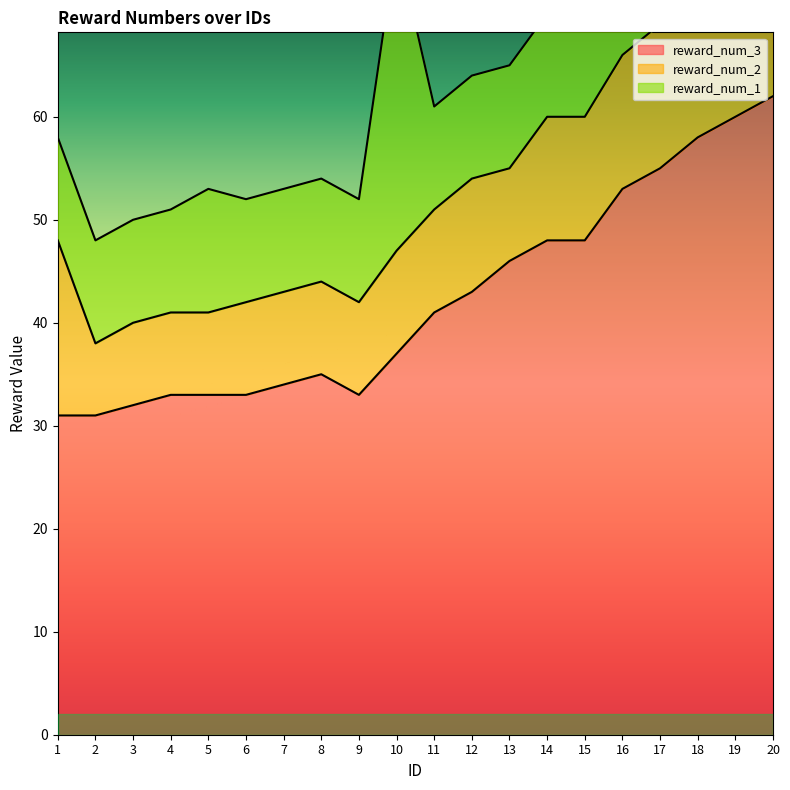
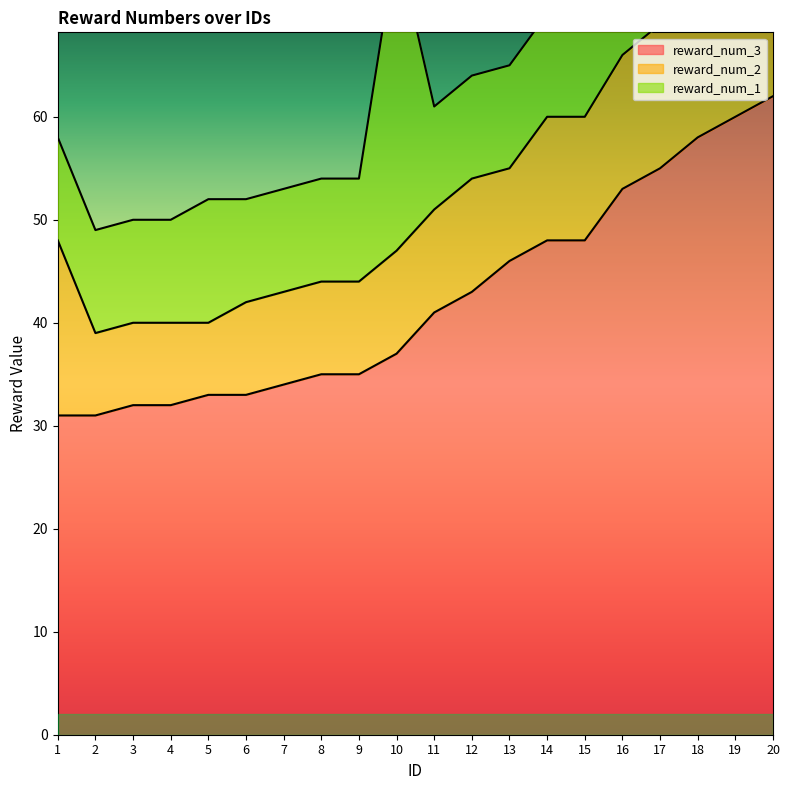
reward_num_2, 2: 7 -> 8
reward_num_3, 4: 33 -> 32
reward_num_2, 5: 8 -> 7
reward_num_3, 9: 33 -> 35
